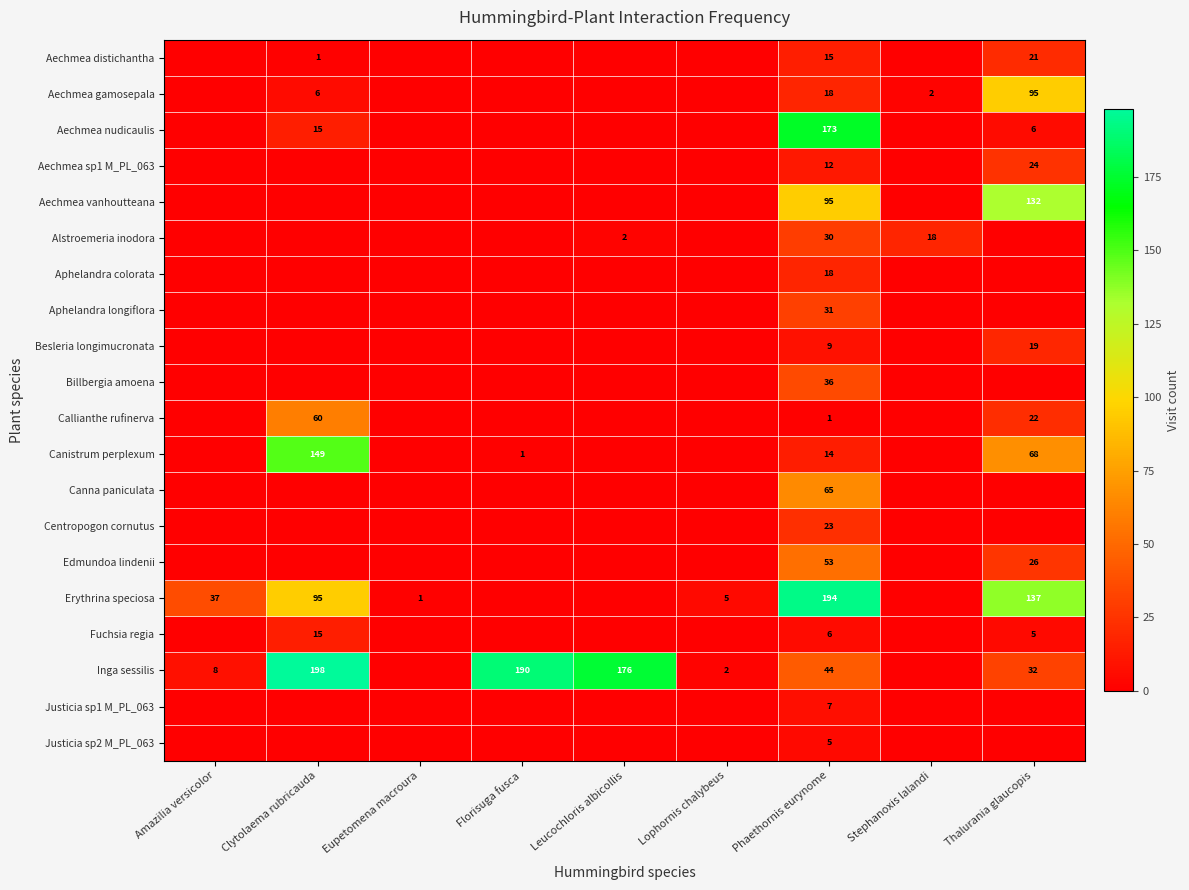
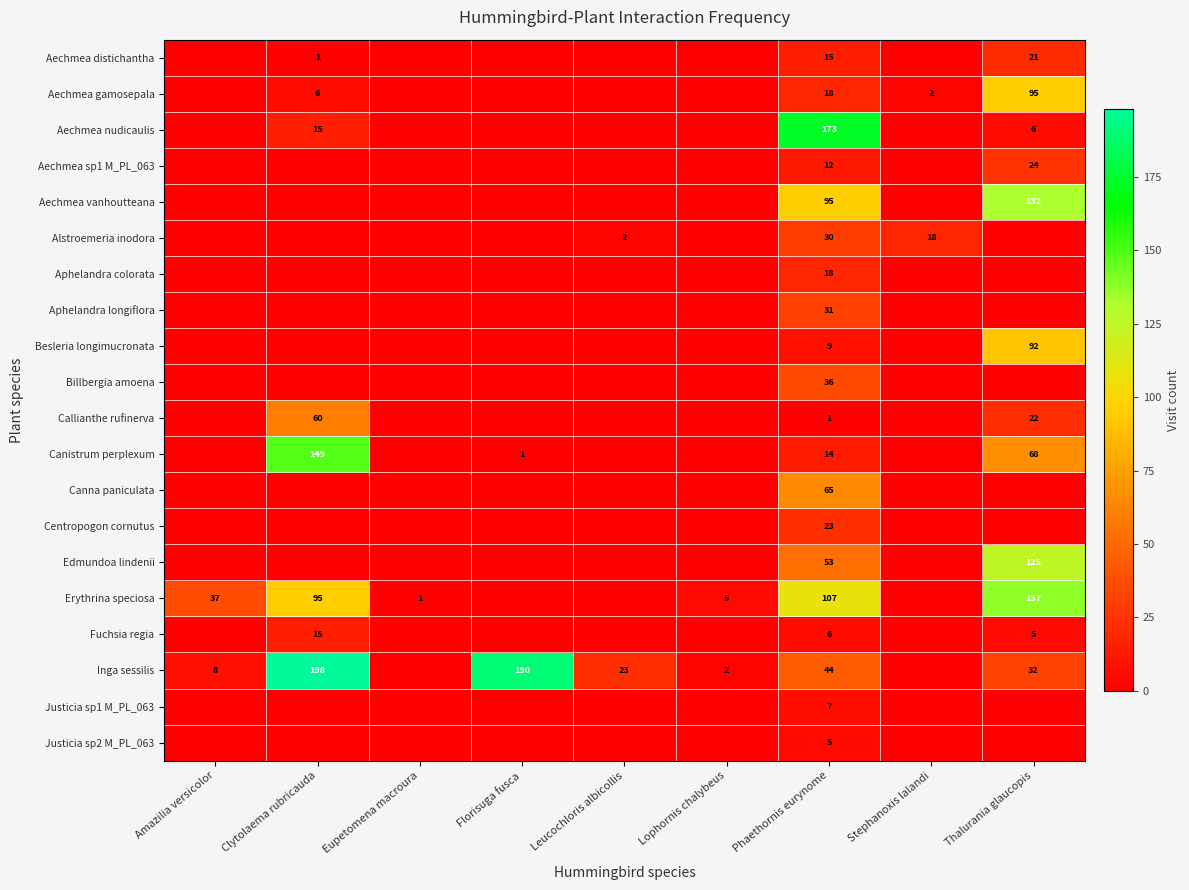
Besleria longimucronata, Thalurania glaucopis: 19 -> 92
Edmundoa lindenii, Thalurania glaucopis: 26 -> 125
Erythrina speciosa, Phaethornis eurynome: 194 -> 107
Inga sessilis, Leucochloris albicollis: 176 -> 23
